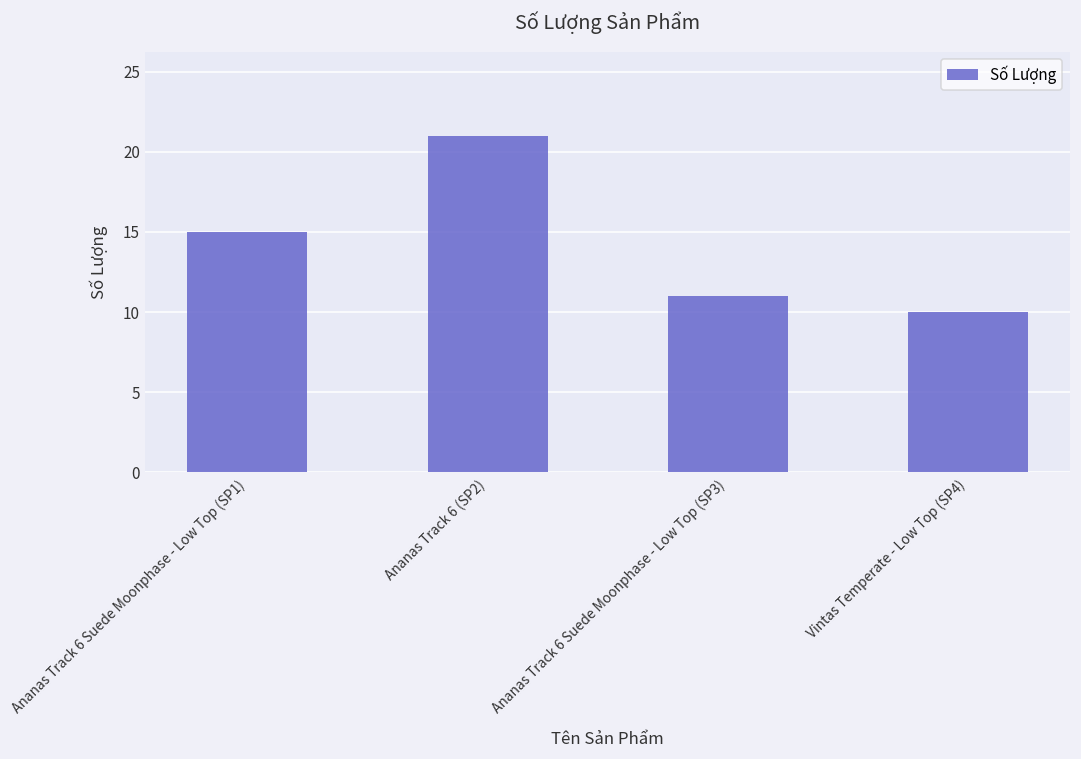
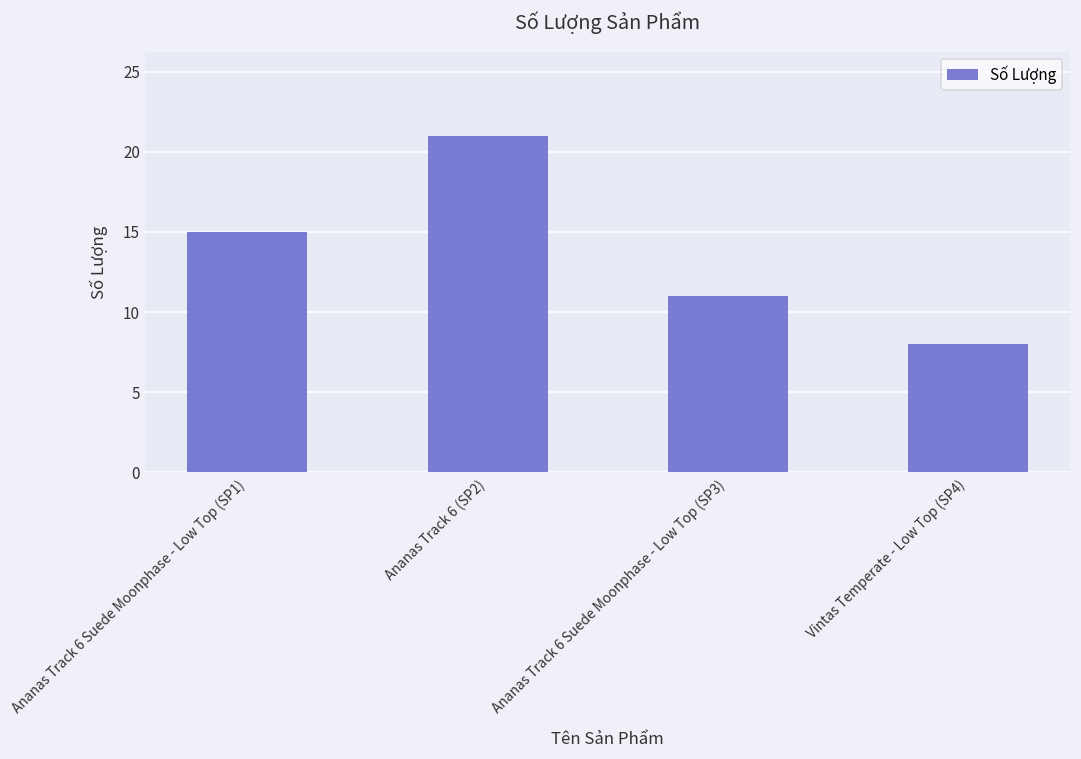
Vintas Temperate - Low Top (SP4): 10 -> 8
